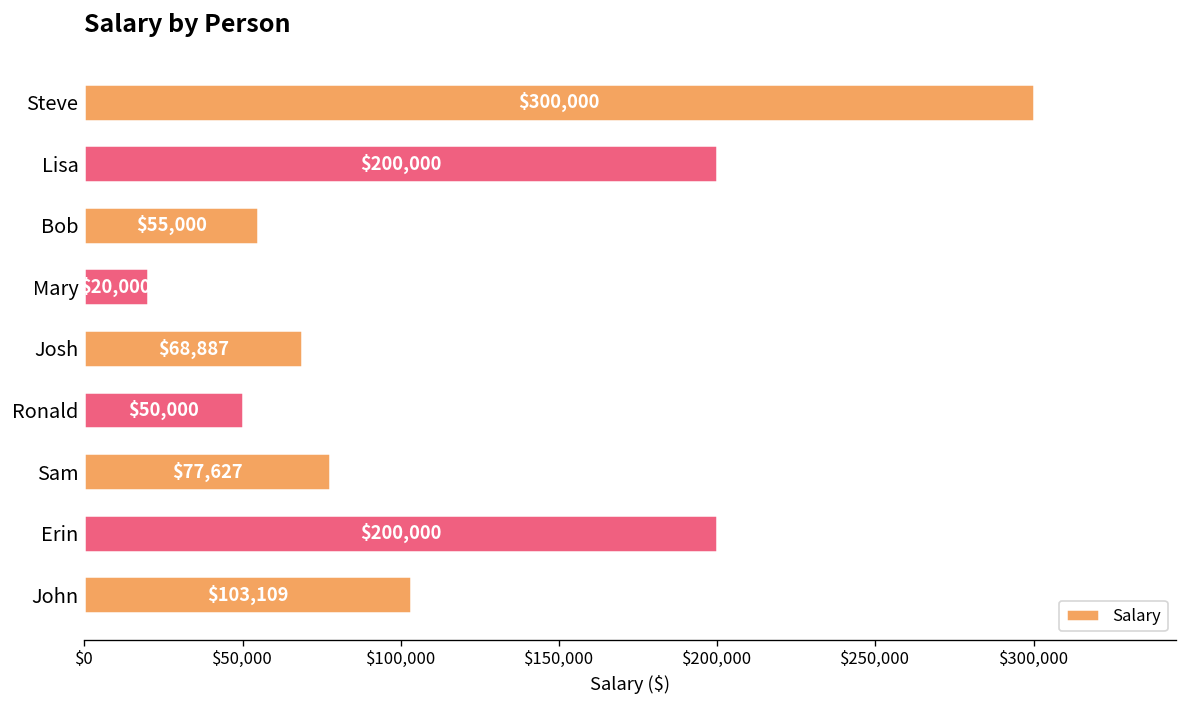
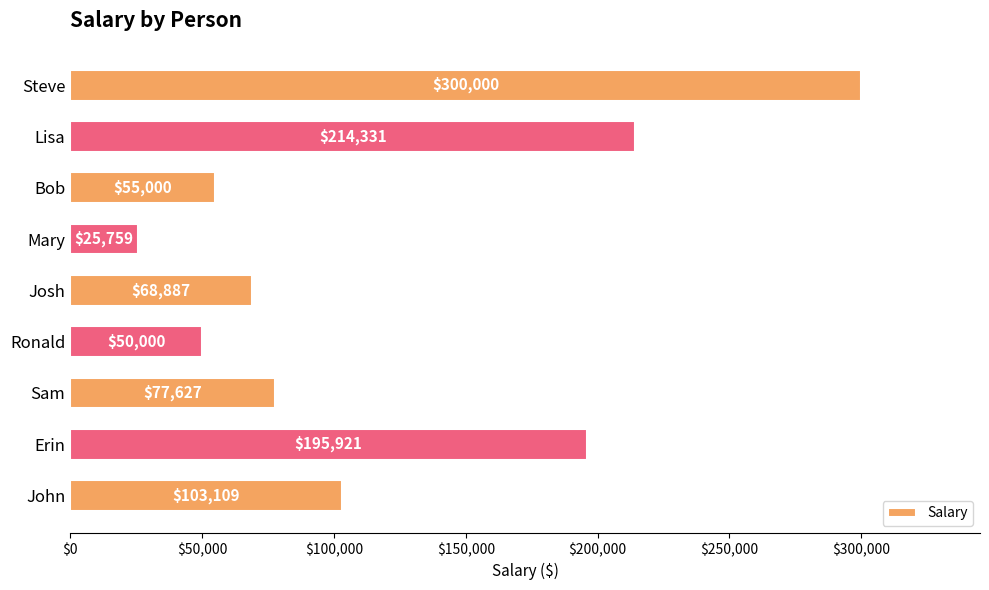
Lisa: $200,000 -> $214,331
Mary: $20,000 -> $25,759
Erin: $200,000 -> $195,921
